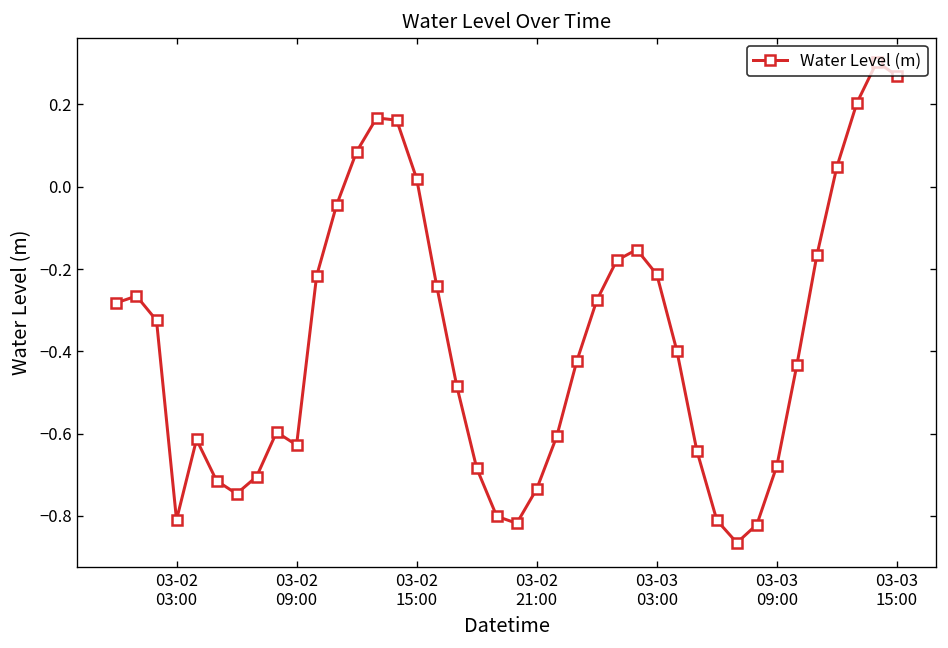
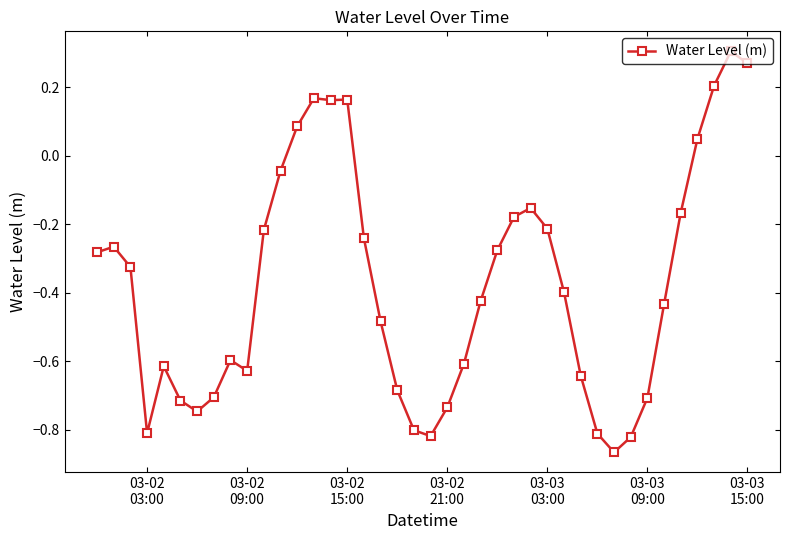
03-02 15:00: 0.02 -> 0.16
03-03 09:00: -0.68 -> -0.71
